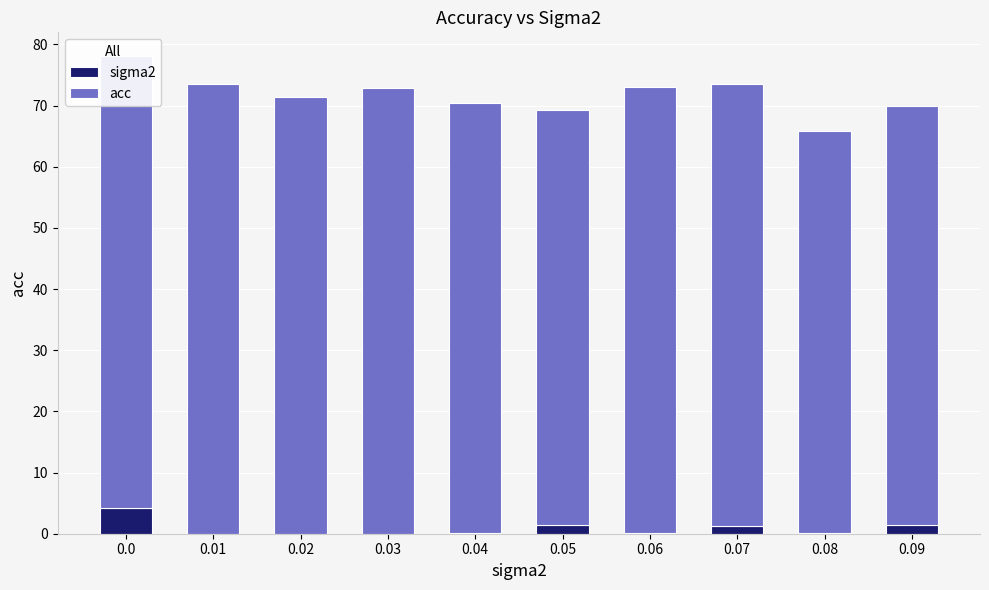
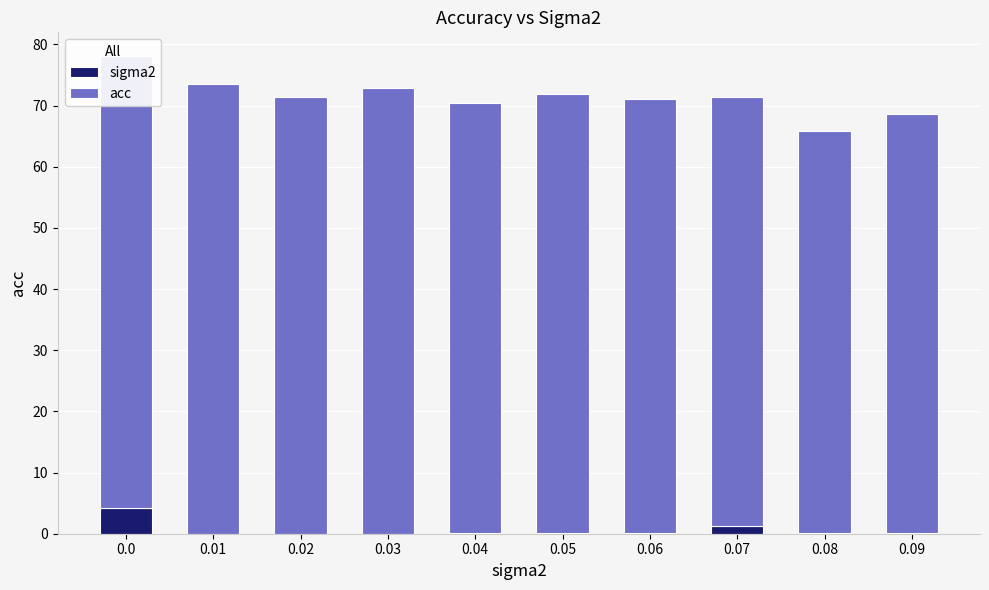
sigma2, 0.05: 1 -> 0
acc, 0.05: 68 -> 72
acc, 0.06: 73 -> 71
acc, 0.07: 72 -> 70
sigma2, 0.09: 1 -> 0
